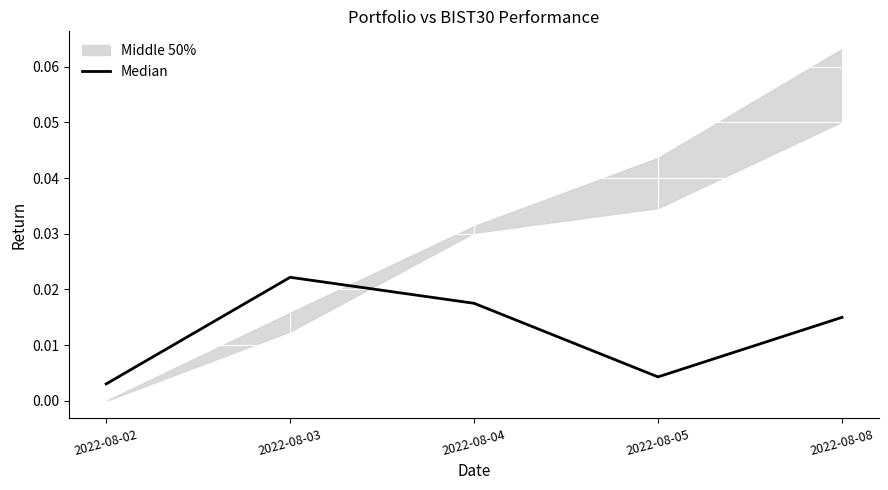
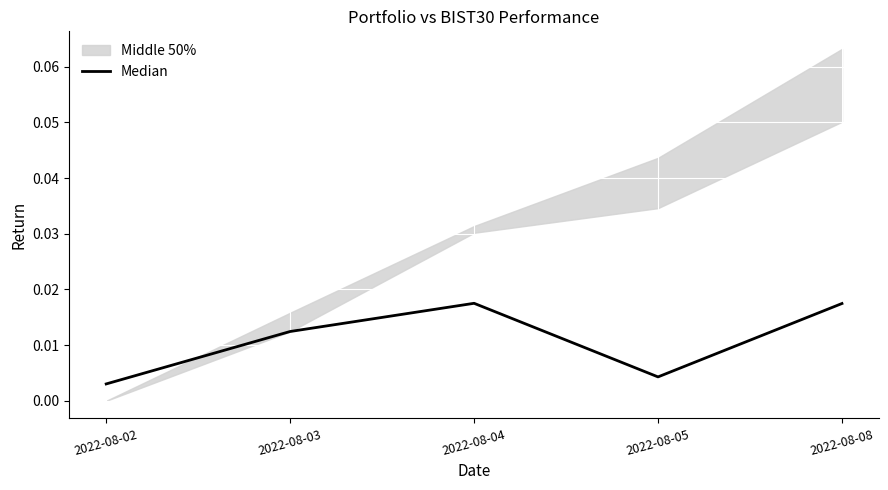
Median, 2022-08-03: 0.022 -> 0.012
Median, 2022-08-08: 0.015 -> 0.017
